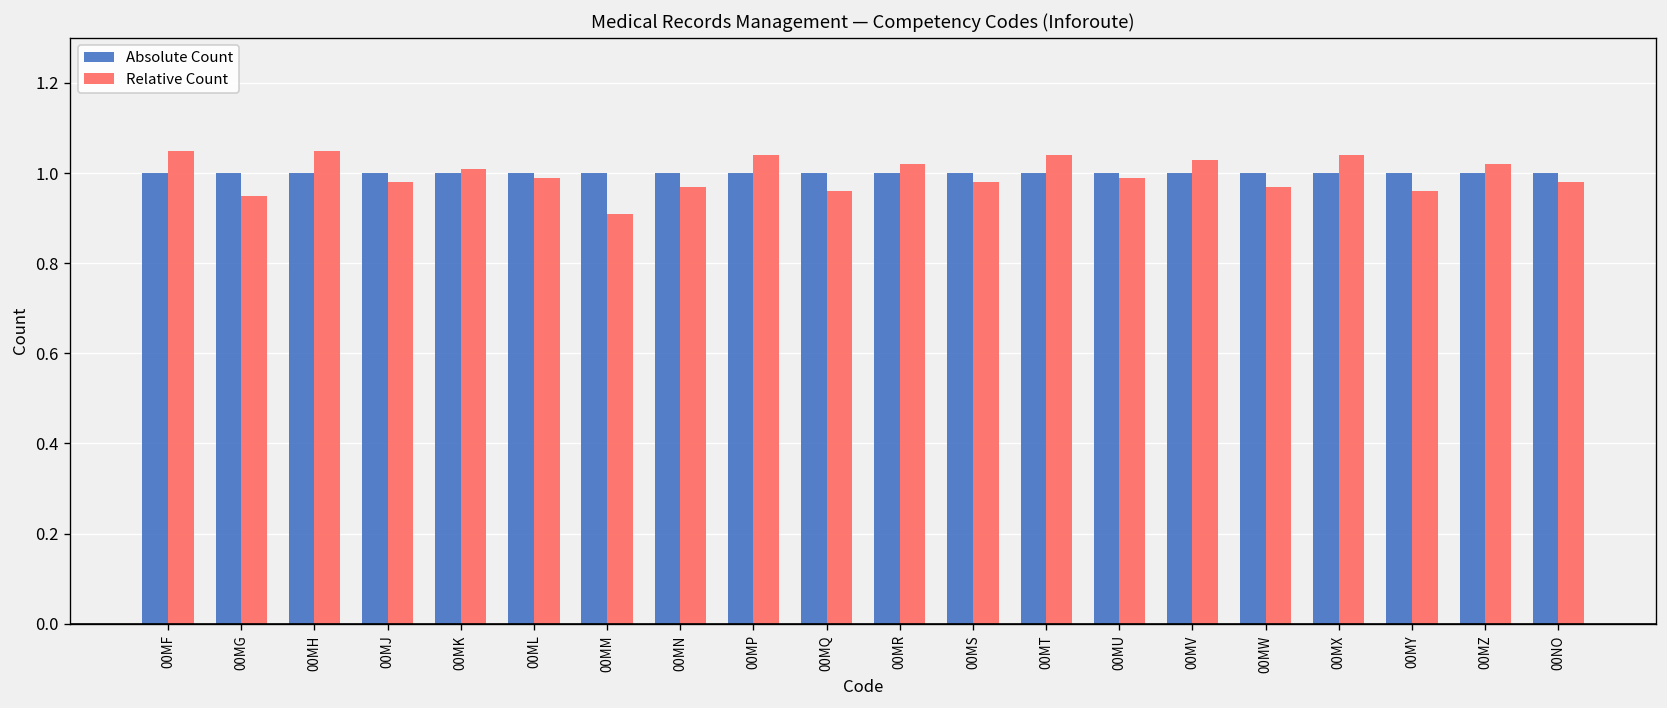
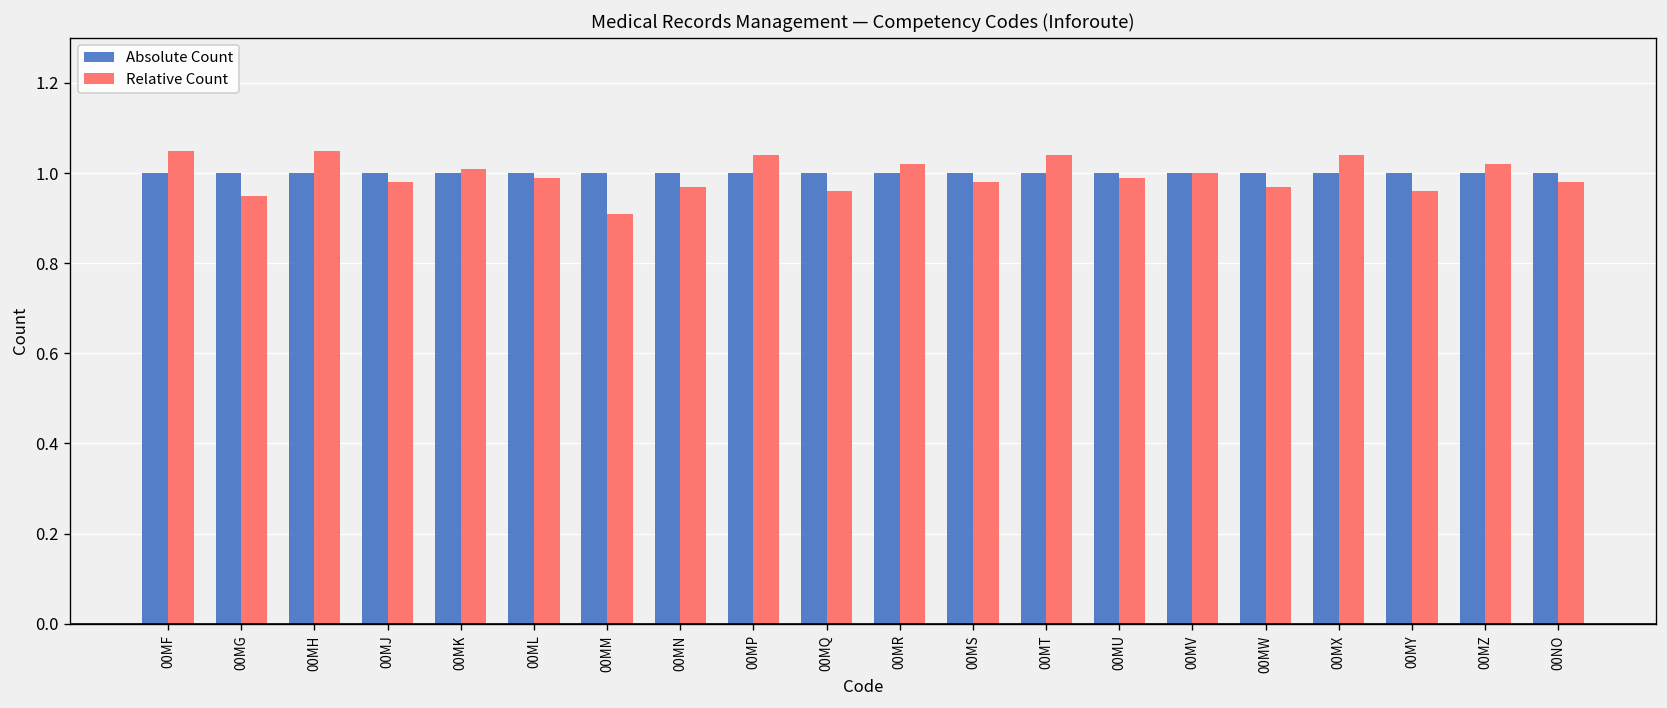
Relative Count, 00MV: 1.03 -> 1.00
